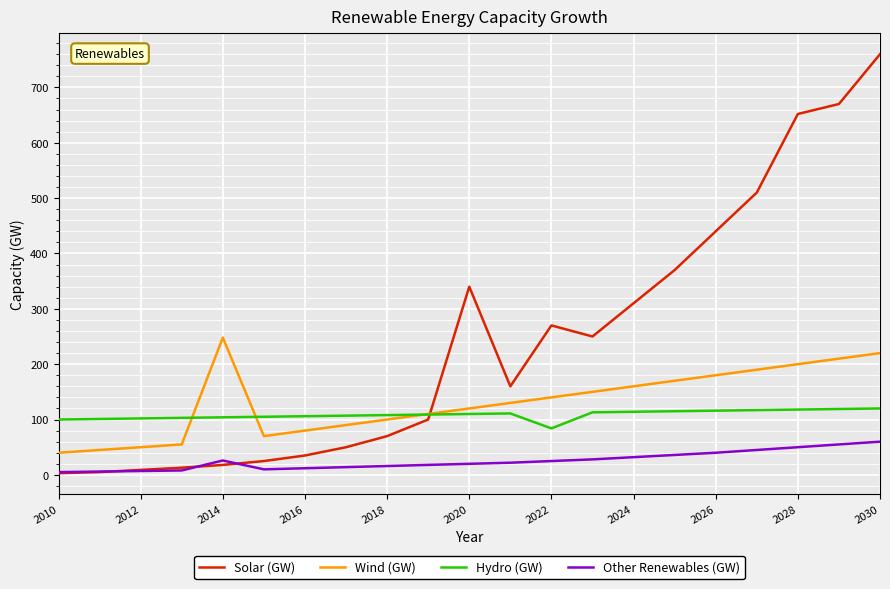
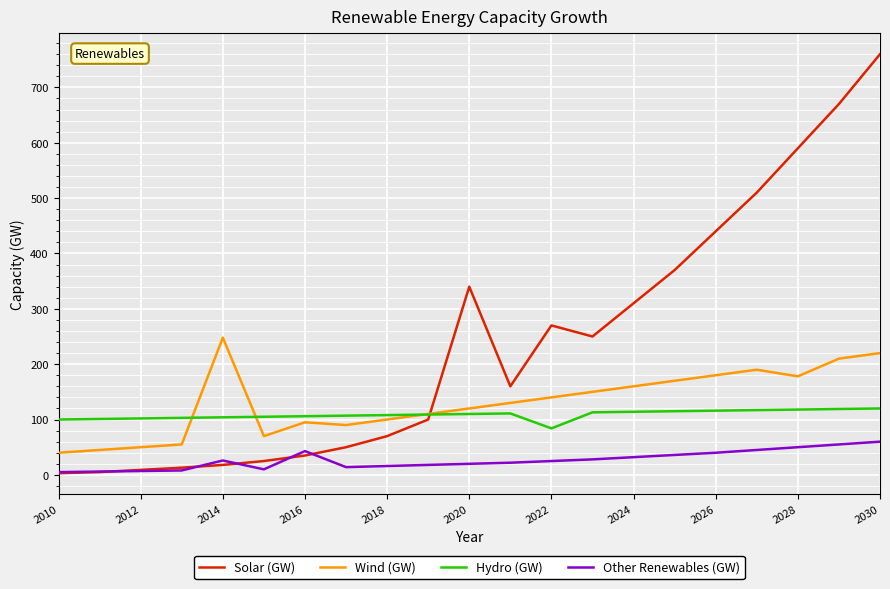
Wind (GW), 2016: 80 -> 100
Other Renewables (GW), 2016: 10 -> 40
Solar (GW), 2028: 650 -> 590
Wind (GW), 2028: 200 -> 180
